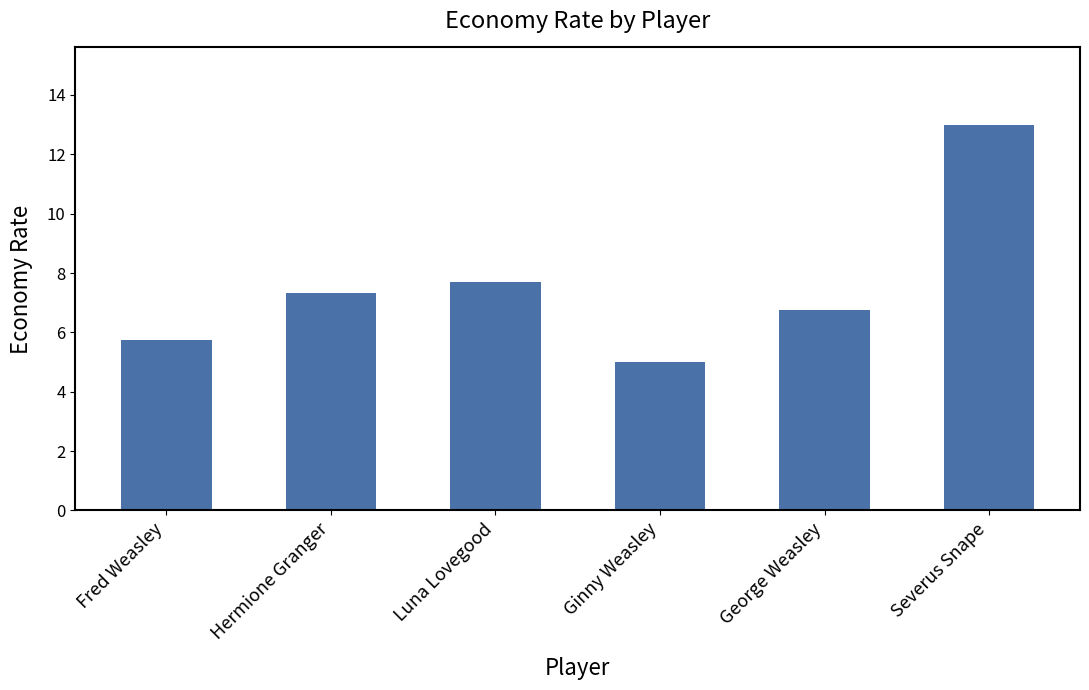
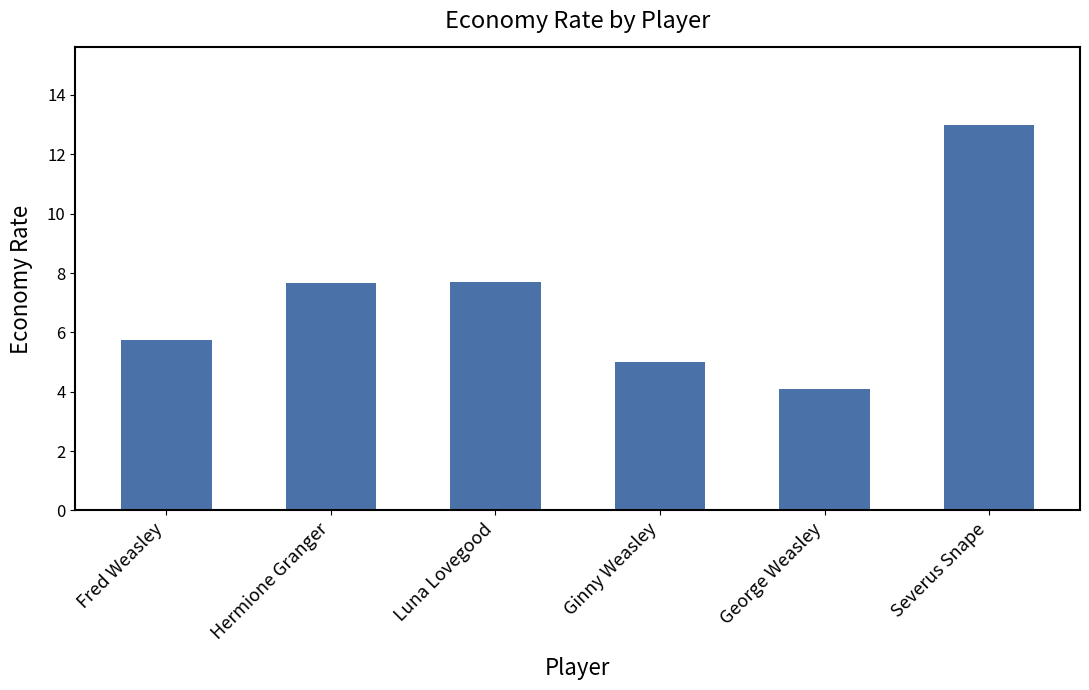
Hermione Granger: 7.3 -> 7.7
George Weasley: 6.8 -> 4.1
